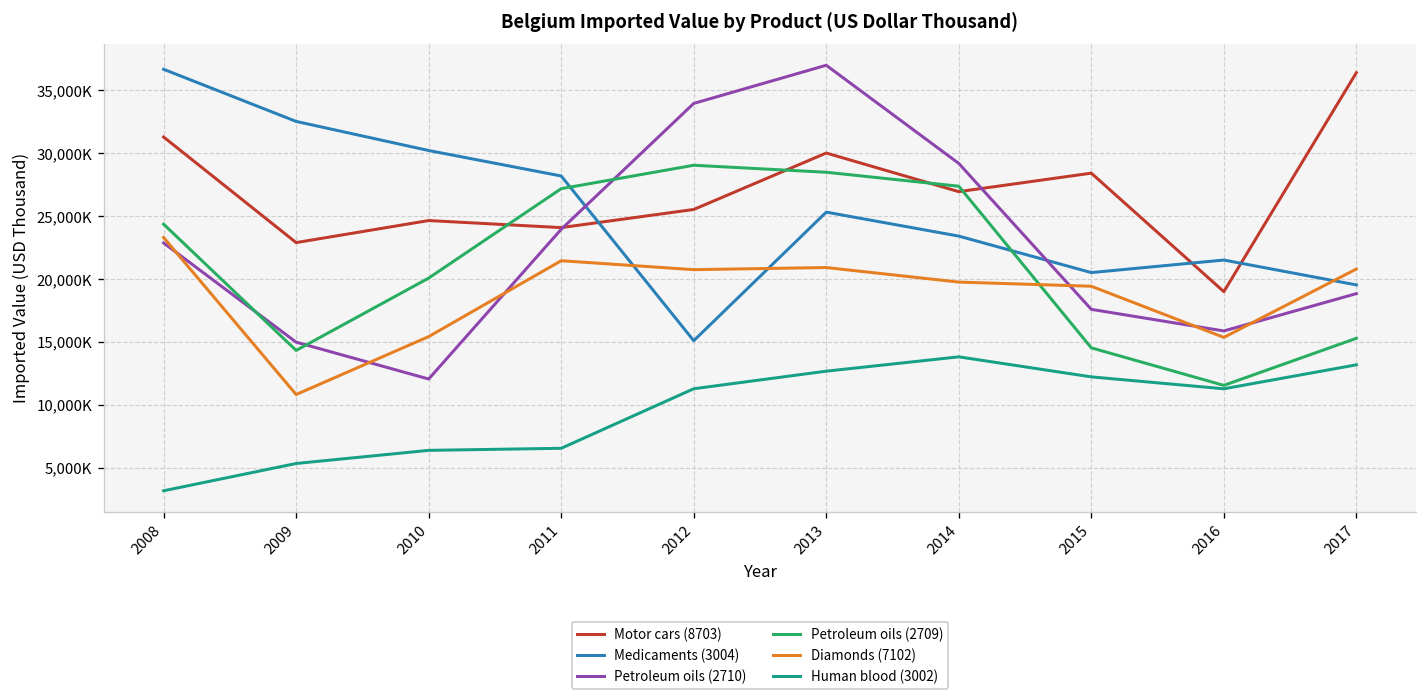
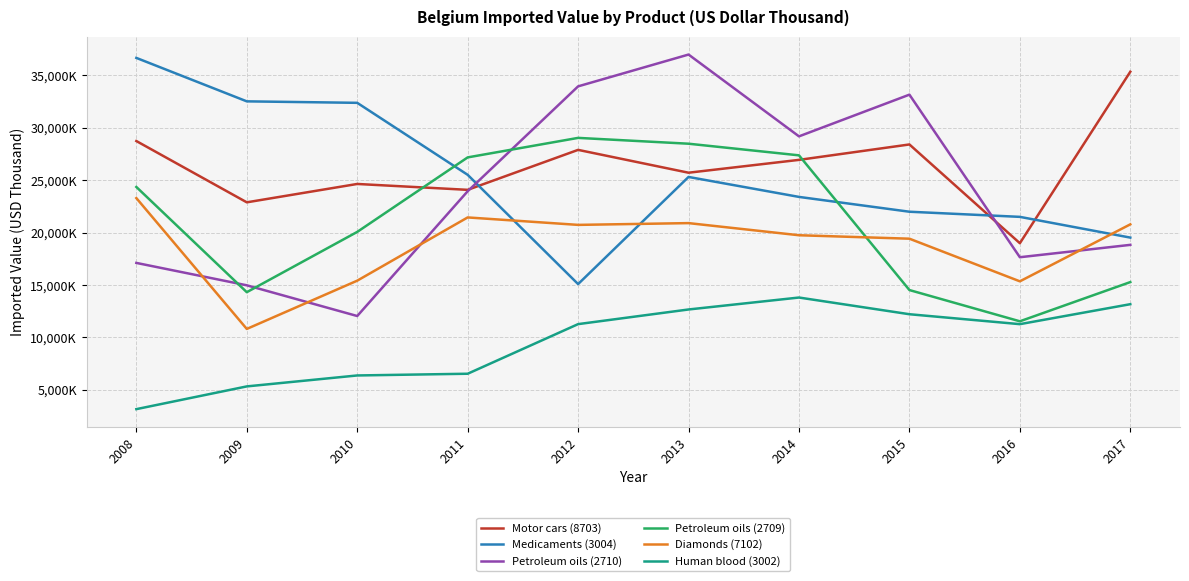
Motor cars (8703), 2008: 31,300,000 -> 28,700,000
Petroleum oils (2710), 2008: 22,900,000 -> 17,100,000
Medicaments (3004), 2010: 30,200,000 -> 32,400,000
Medicaments (3004), 2011: 28,200,000 -> 25,500,000
Motor cars (8703), 2012: 25,500,000 -> 27,900,000
Motor cars (8703), 2013: 30,000,000 -> 25,700,000
Medicaments (3004), 2015: 20,500,000 -> 22,000,000
Petroleum oils (2710), 2015: 17,600,000 -> 33,200,000
Petroleum oils (2710), 2016: 15,900,000 -> 17,700,000
Motor cars (8703), 2017: 36,400,000 -> 35,400,000
